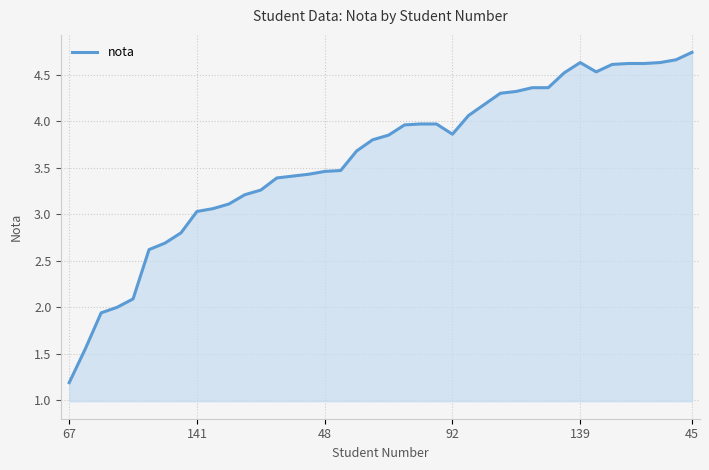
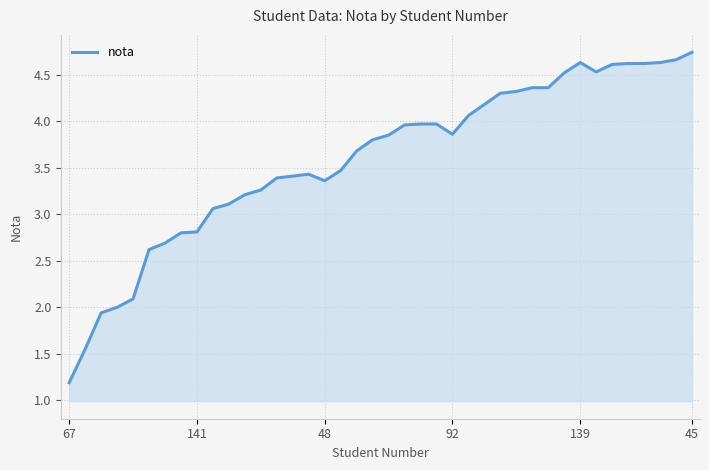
141: 3.0 -> 2.8
48: 3.5 -> 3.4
